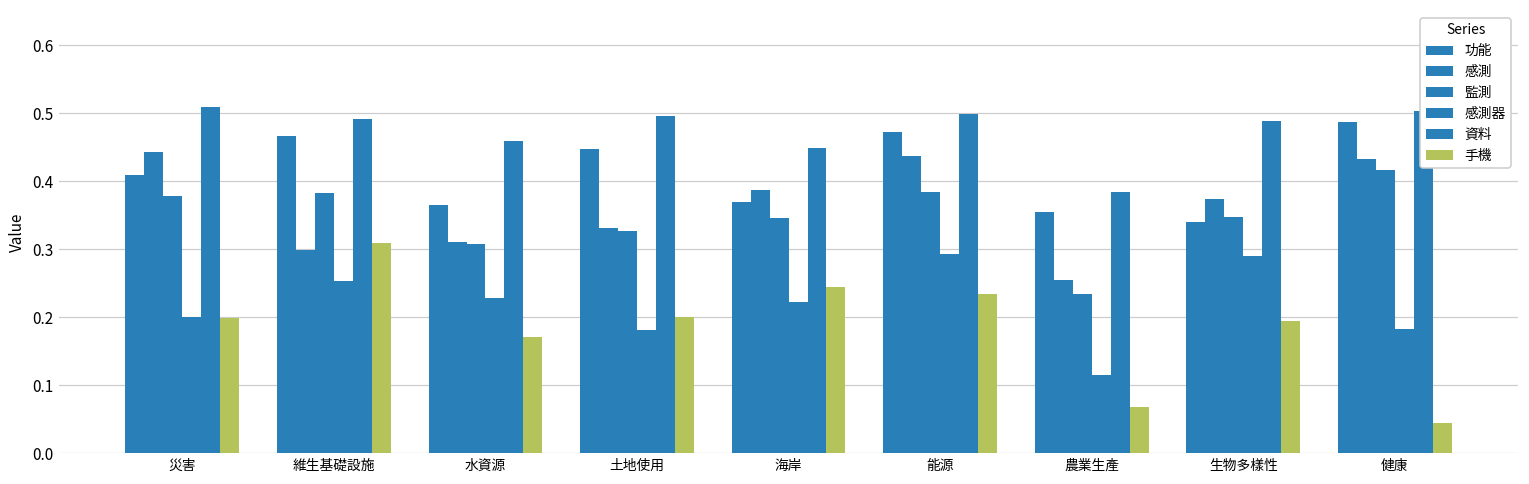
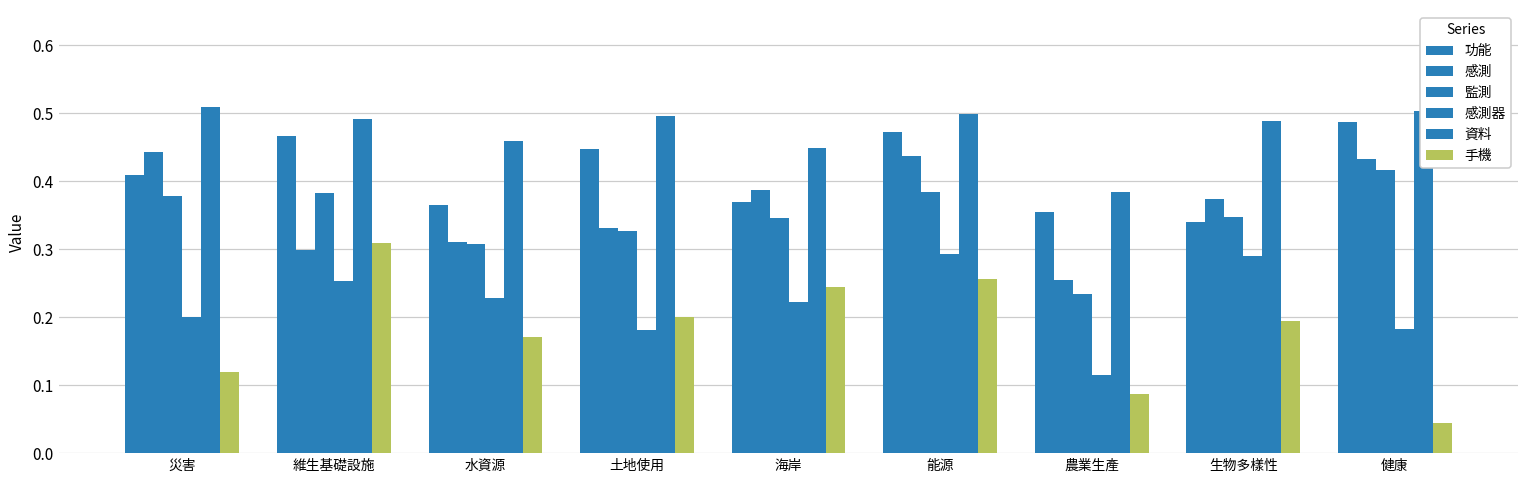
手機, 災害: 0.20 -> 0.12
手機, 能源: 0.23 -> 0.26
手機, 農業生產: 0.07 -> 0.09
